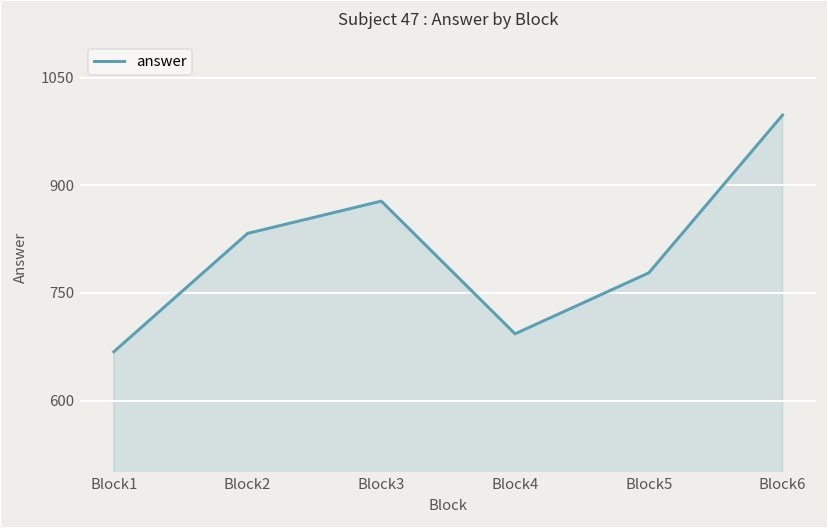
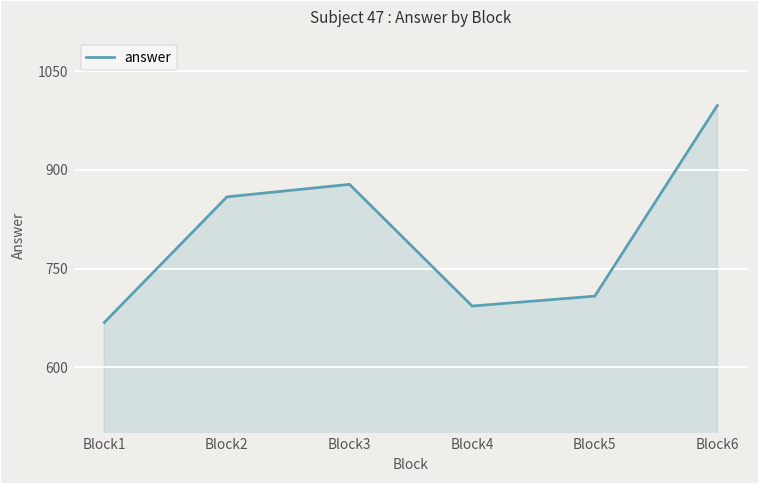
Block2: 830 -> 860
Block5: 780 -> 710
